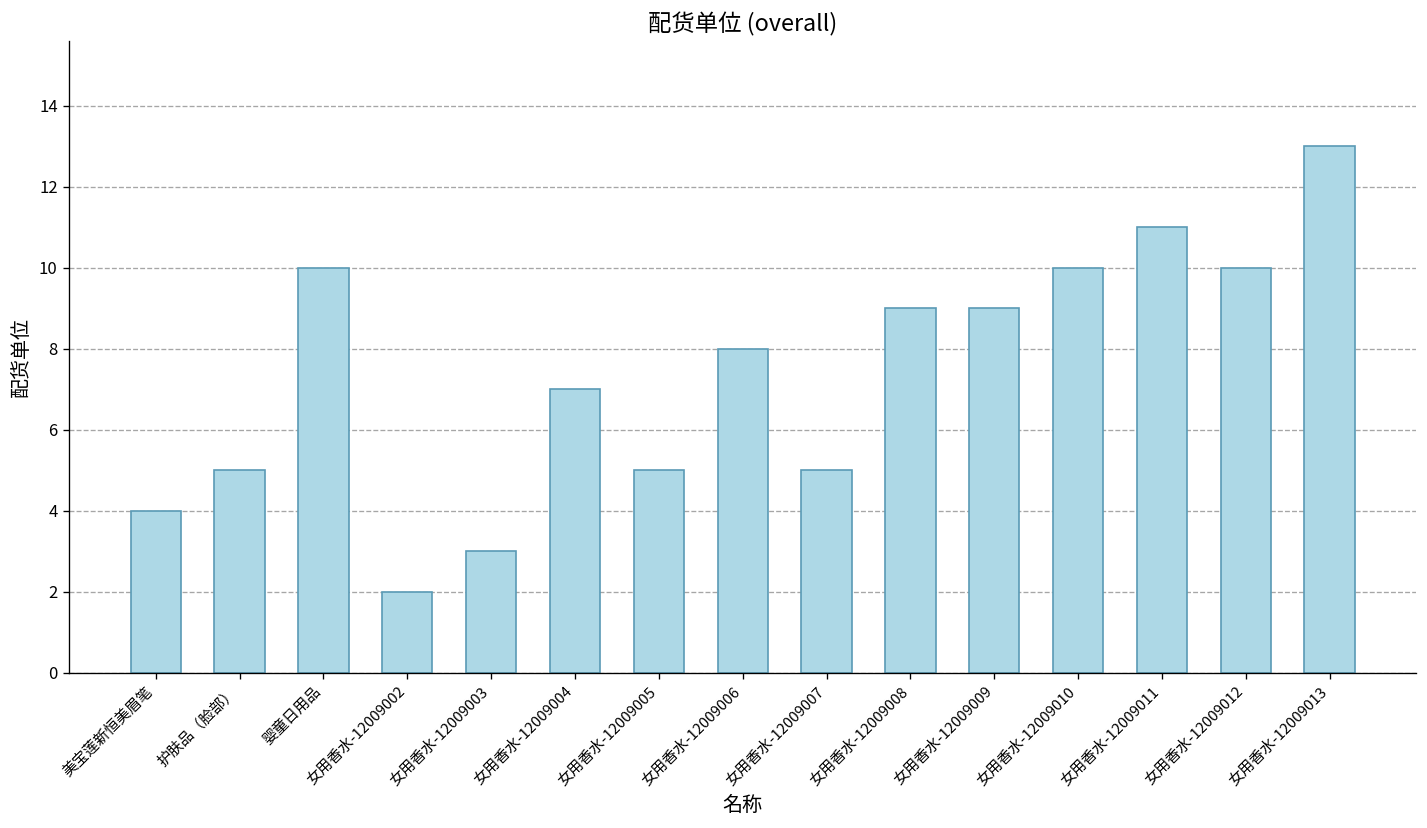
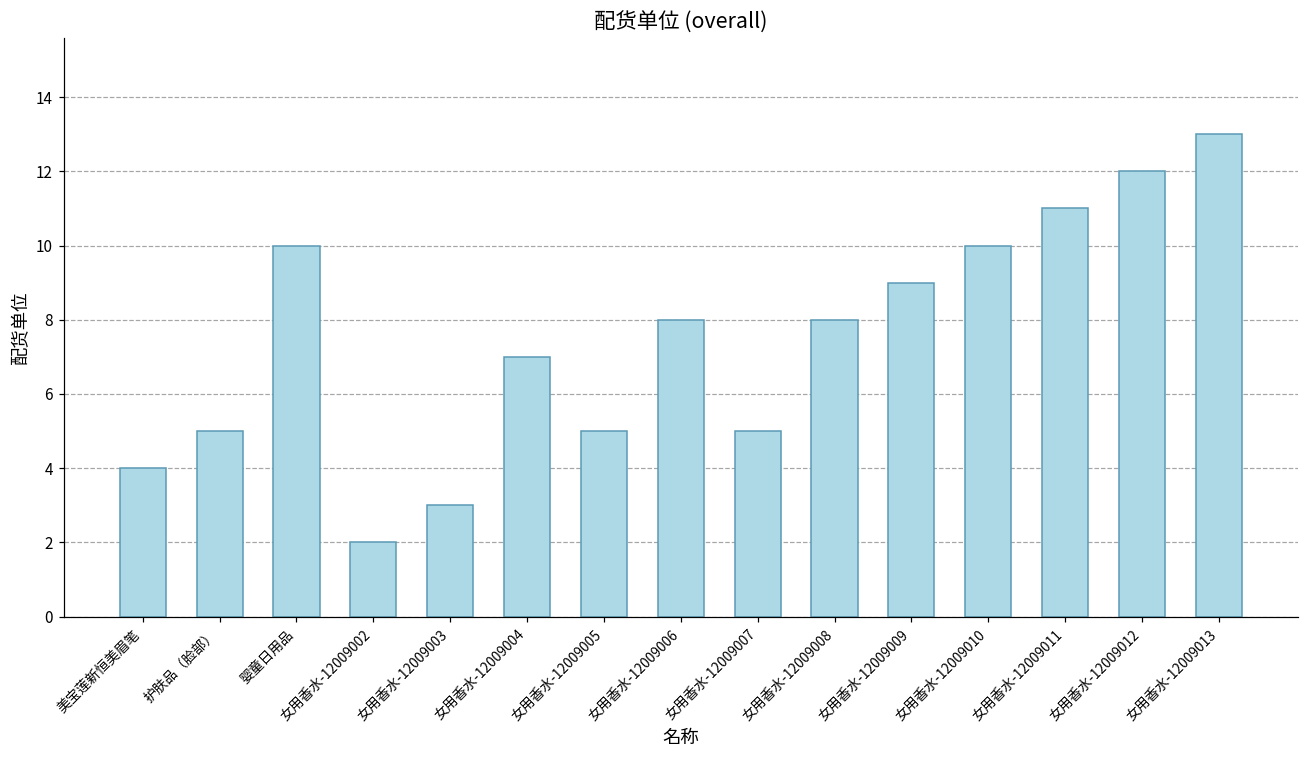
女用香水-12009008: 9 -> 8
女用香水-12009012: 10 -> 12
